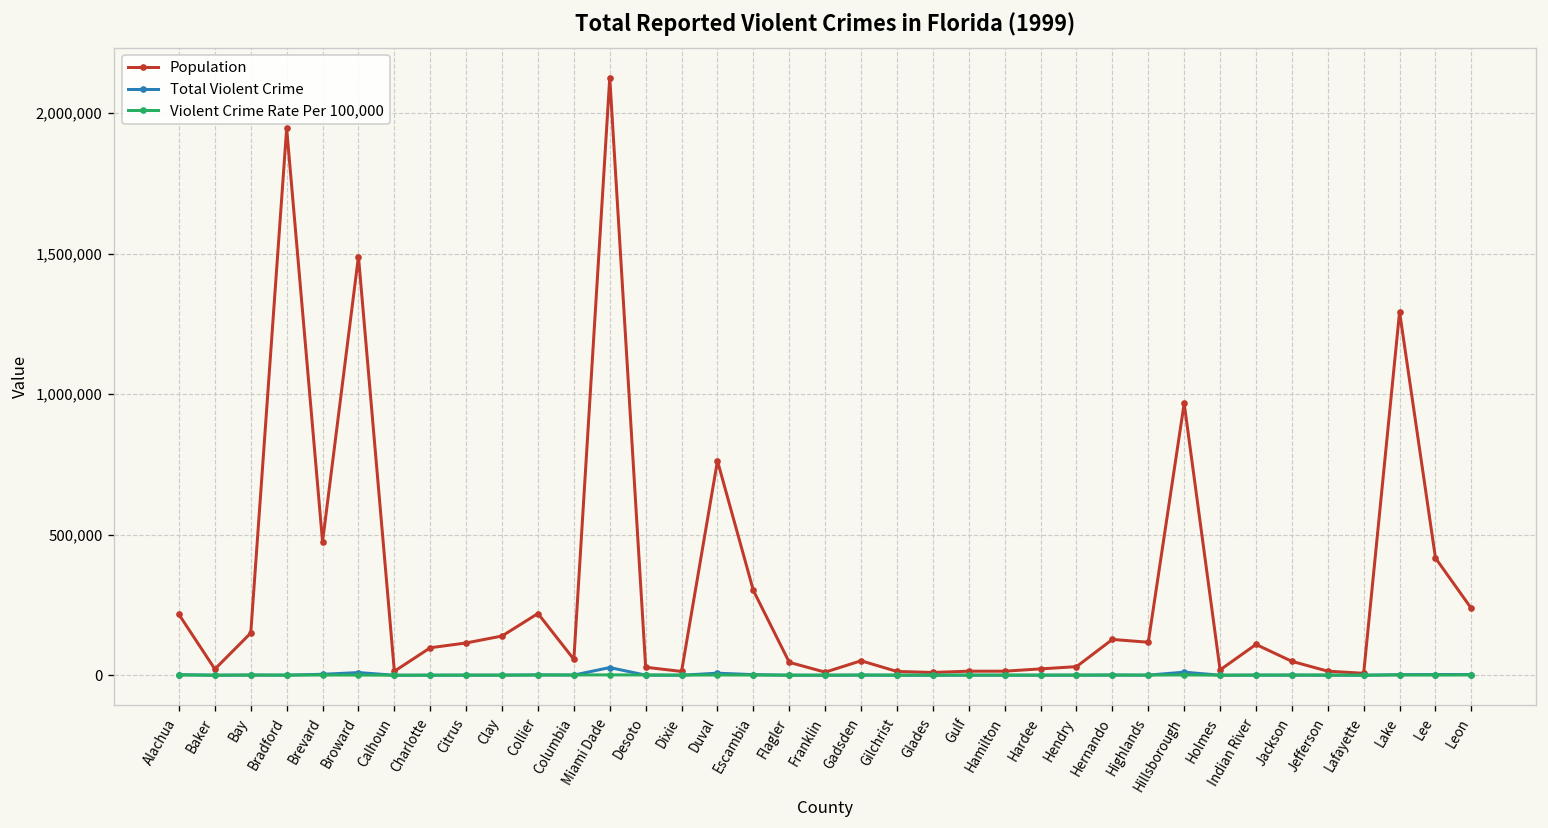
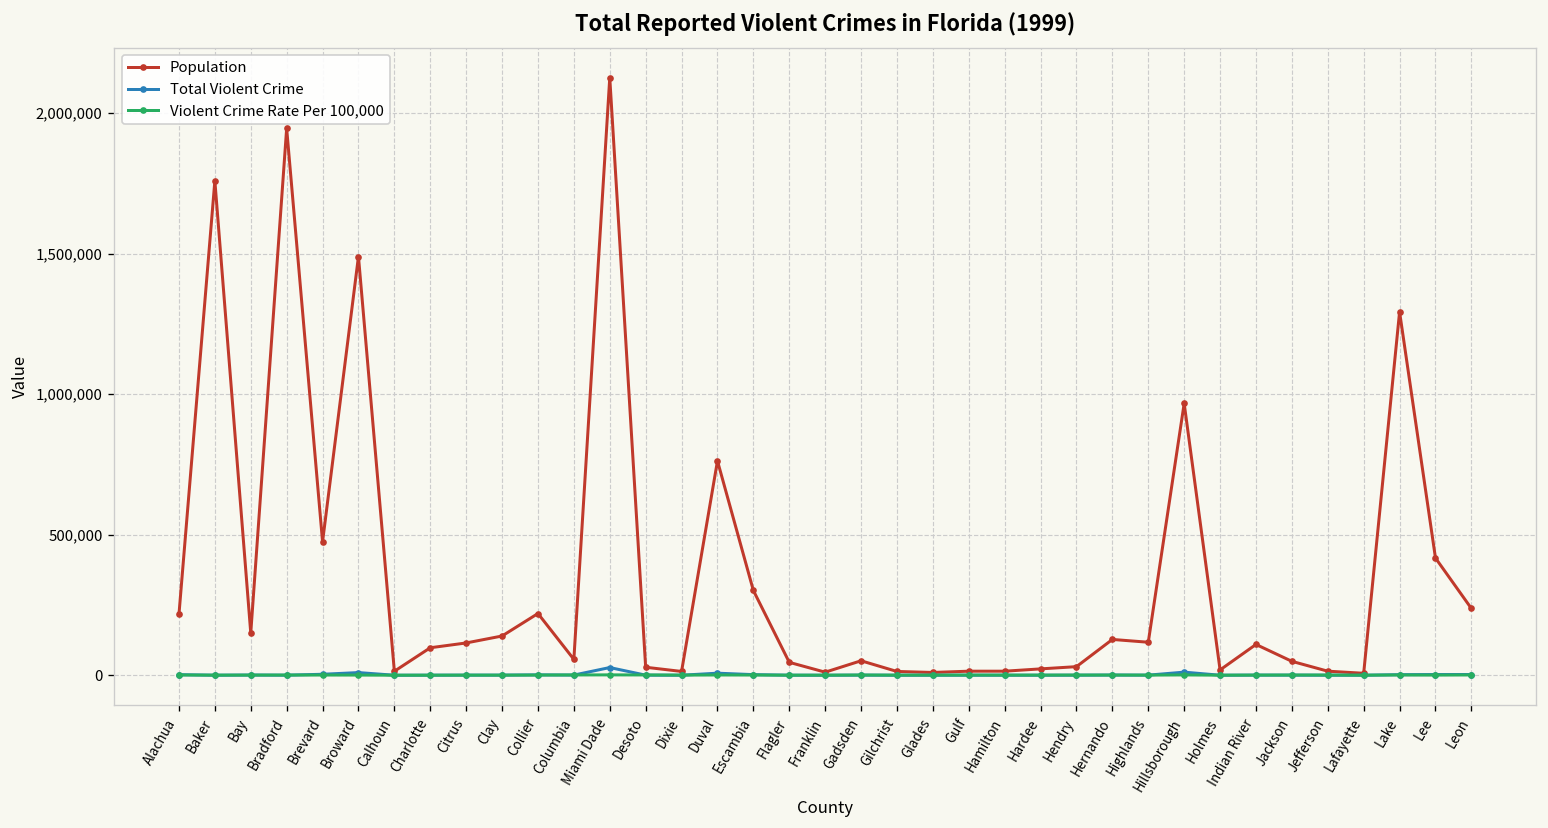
Population, Baker: 20,000 -> 1,760,000
